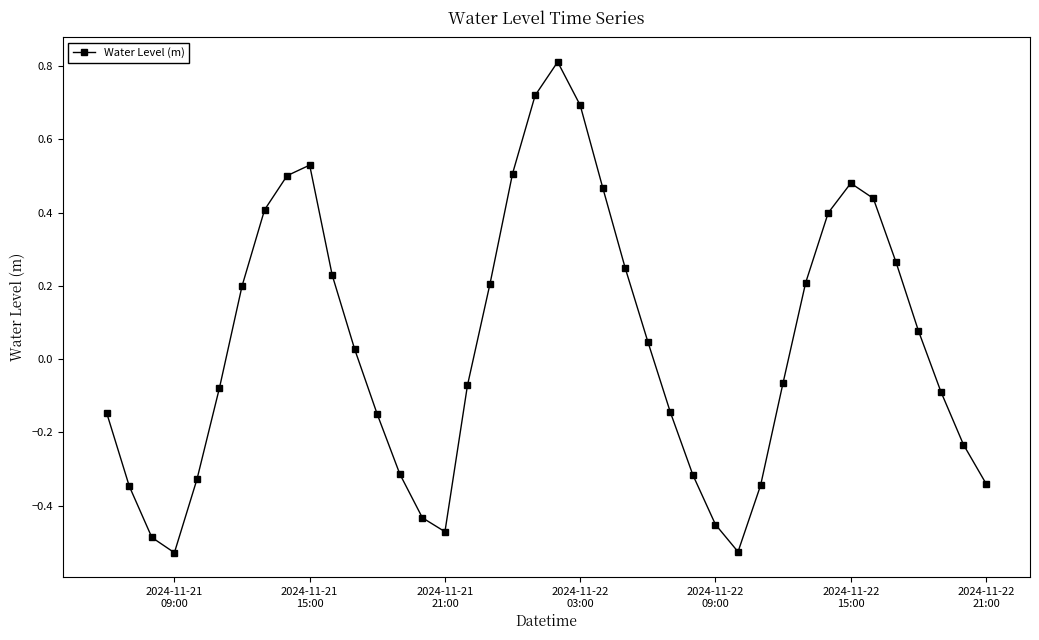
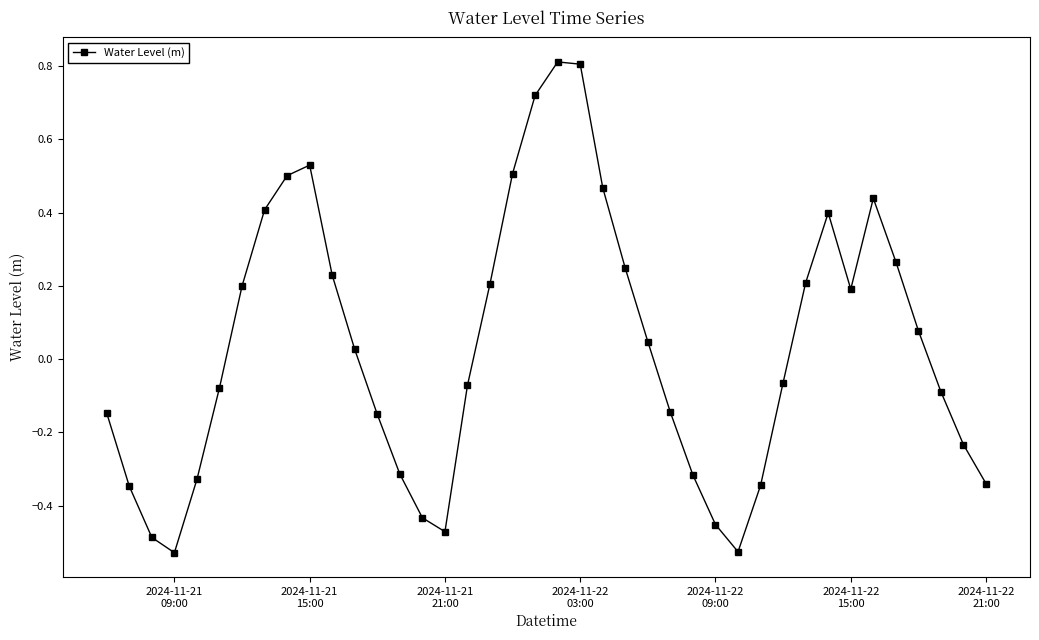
2024-11-22 03:00: 0.69 -> 0.81
2024-11-22 15:00: 0.48 -> 0.19
